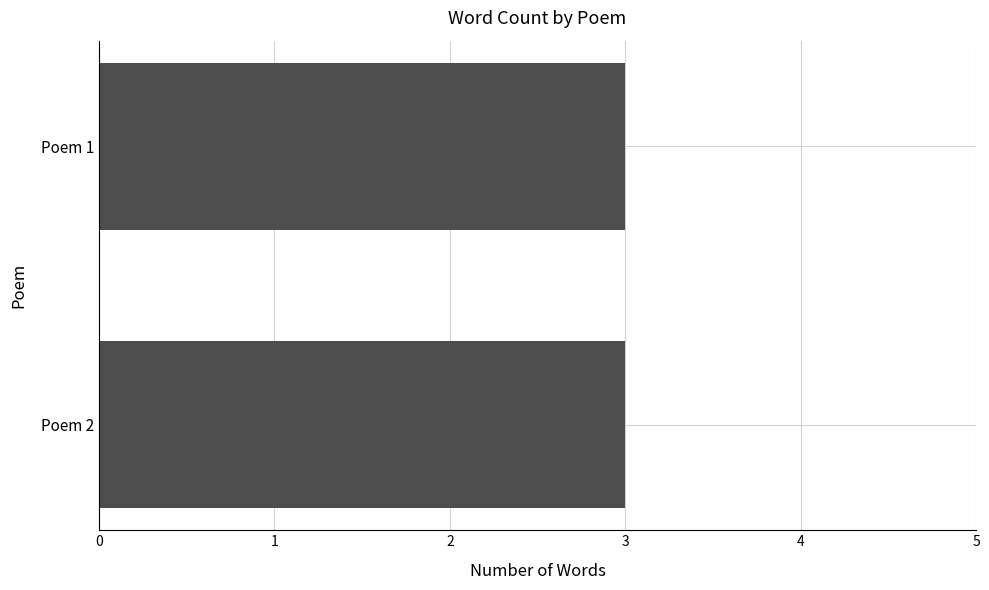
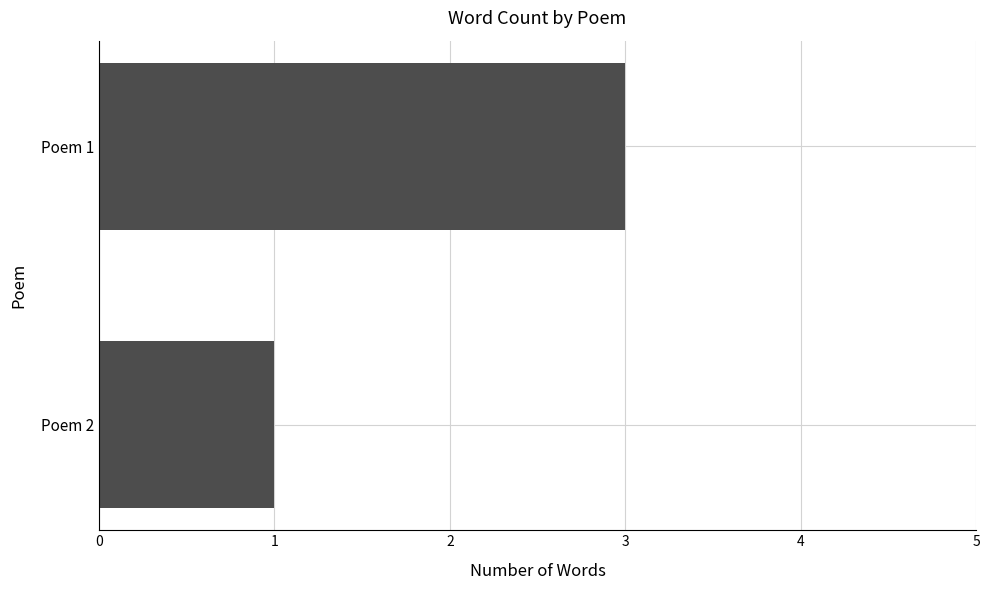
Poem 2: 3 -> 1
